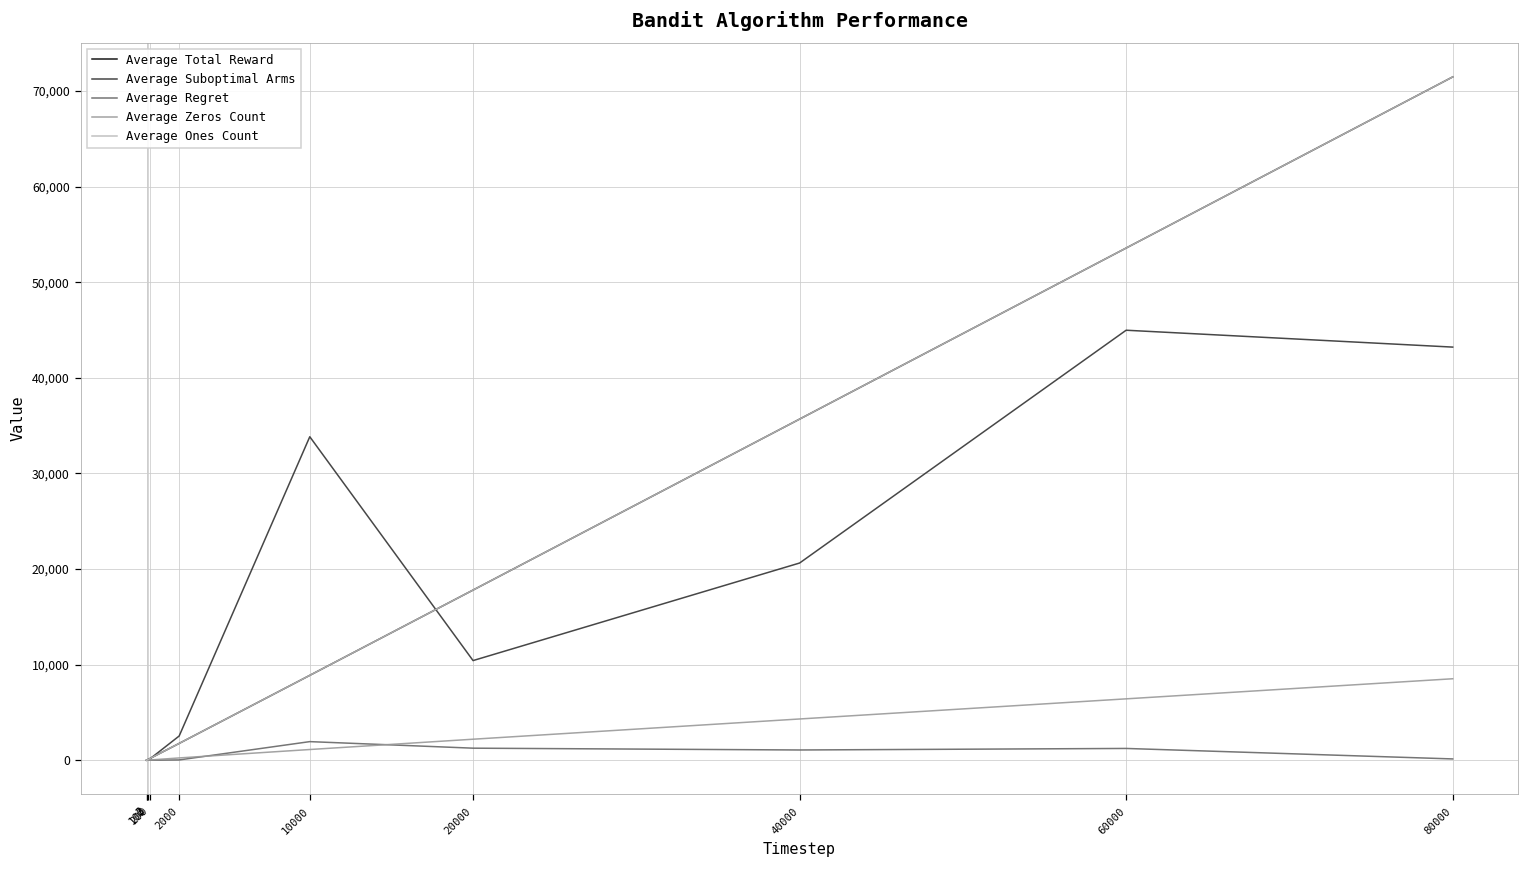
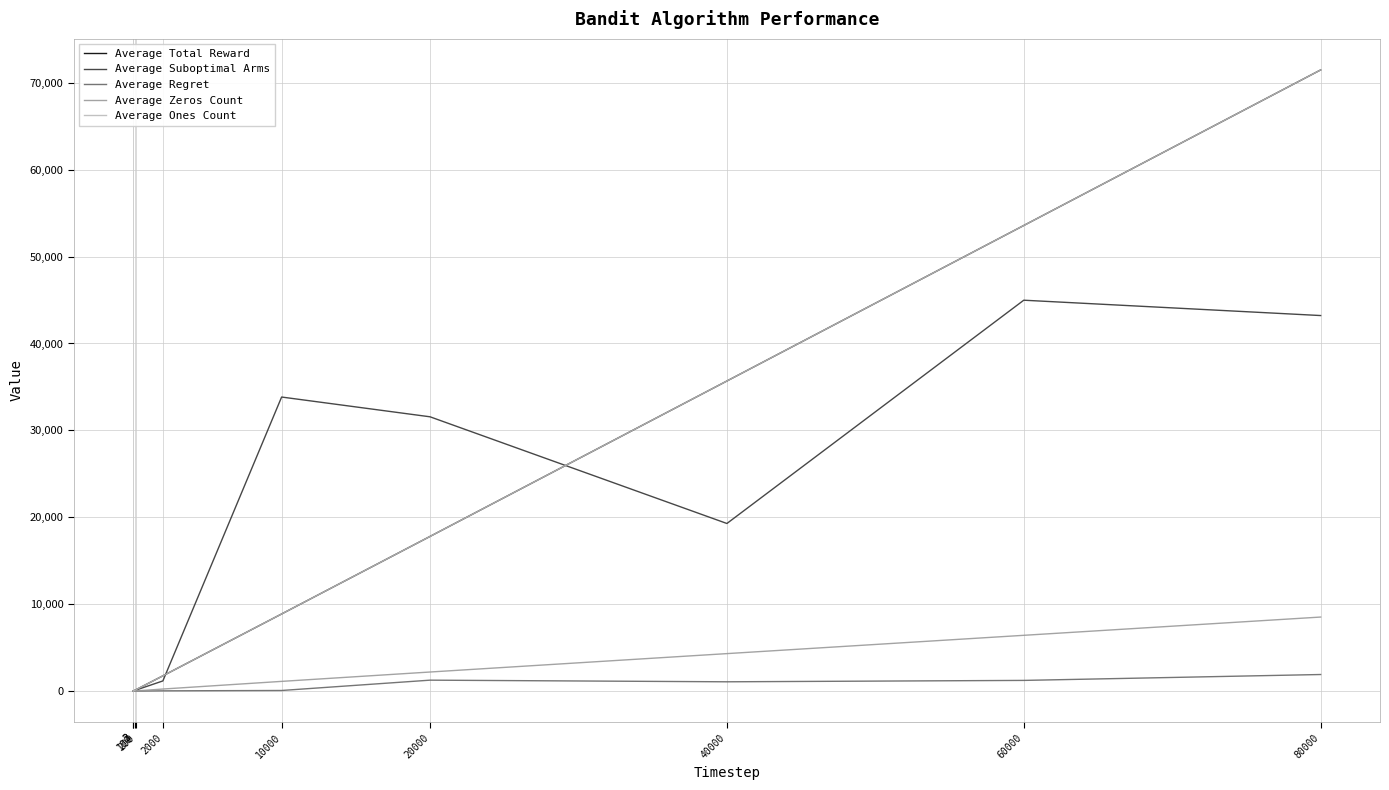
Average Suboptimal Arms, 2000: 3,000 -> 1,000
Average Regret, 10000: 2,000 -> 0
Average Suboptimal Arms, 20000: 10,000 -> 32,000
Average Suboptimal Arms, 40000: 21,000 -> 19,000
Average Regret, 80000: 0 -> 2,000
